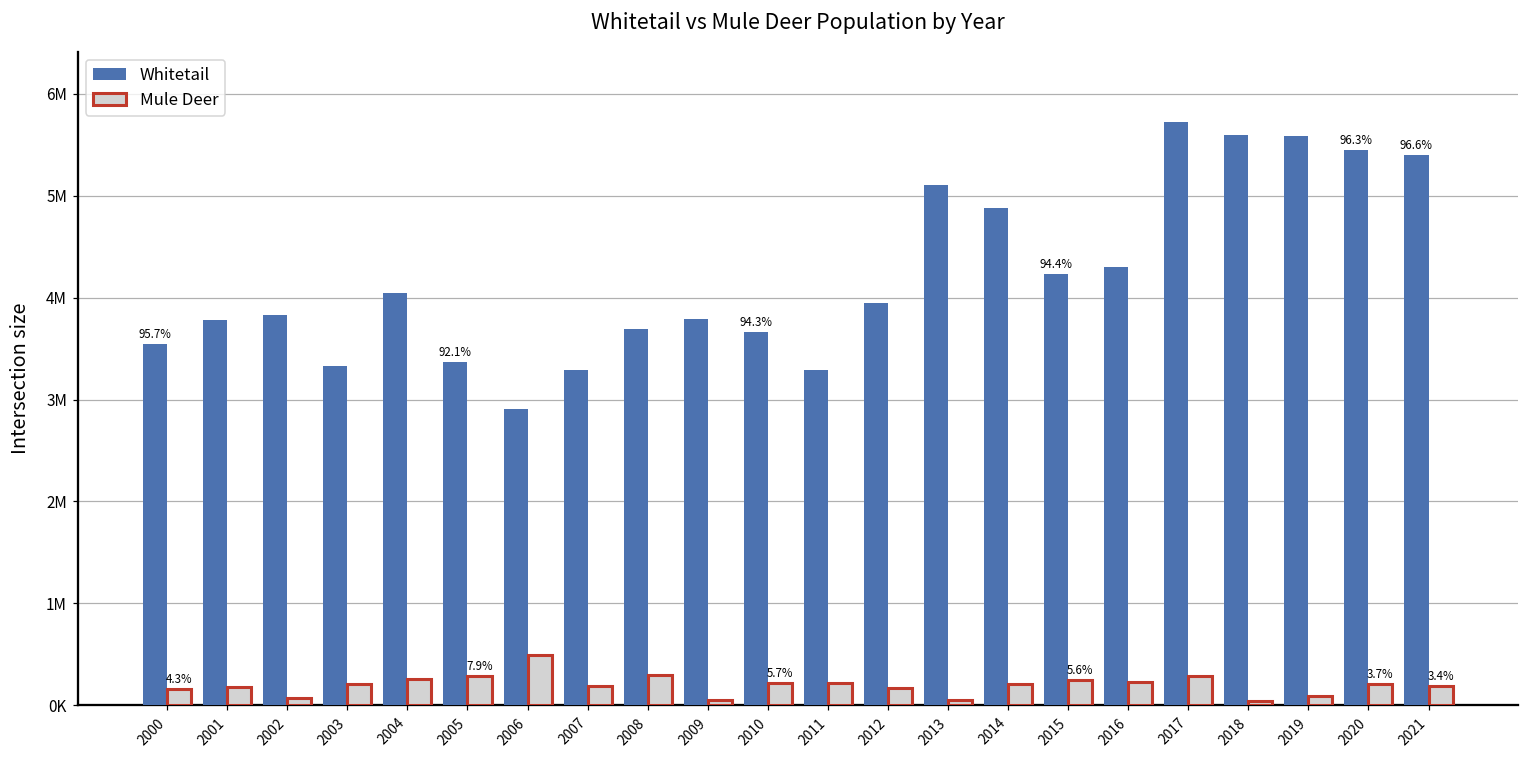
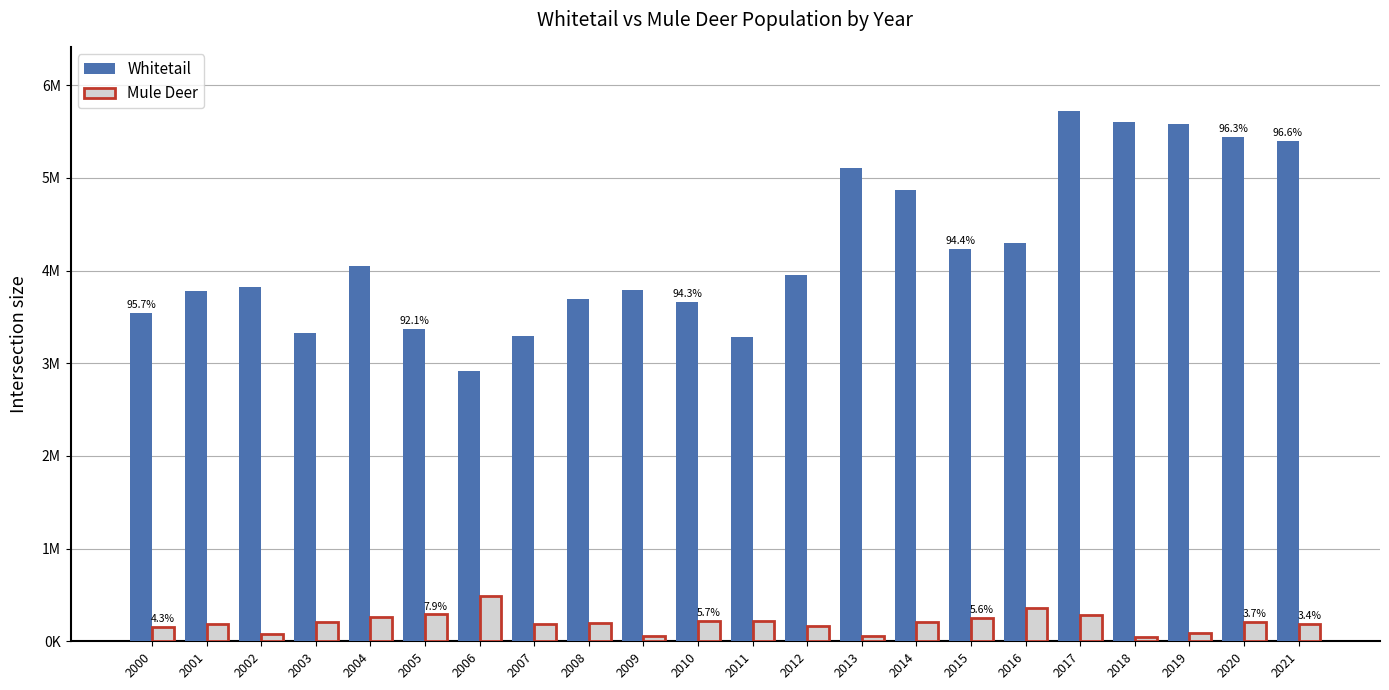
Mule Deer, 2008: 300000 -> 200000
Mule Deer, 2016: 200000 -> 400000
